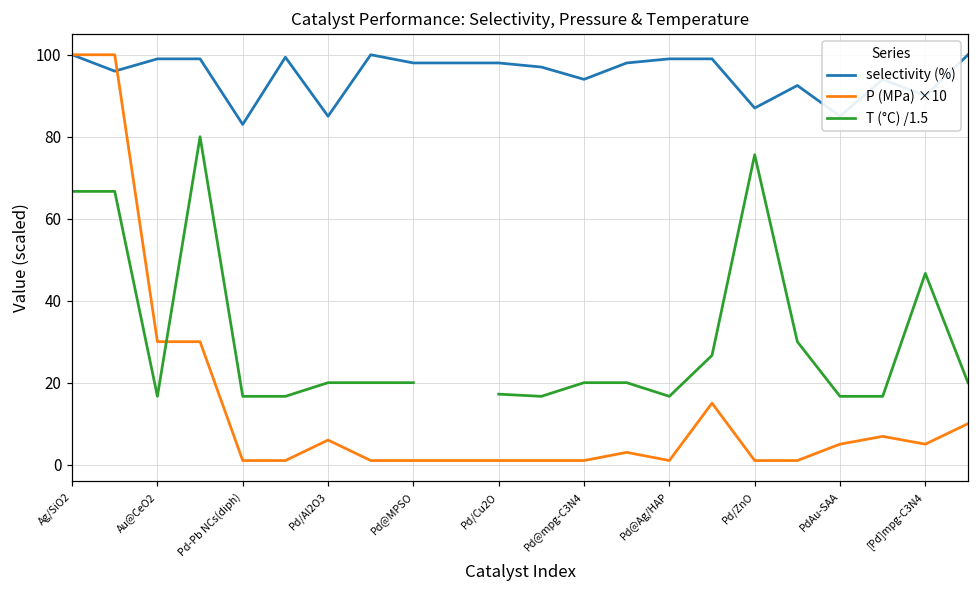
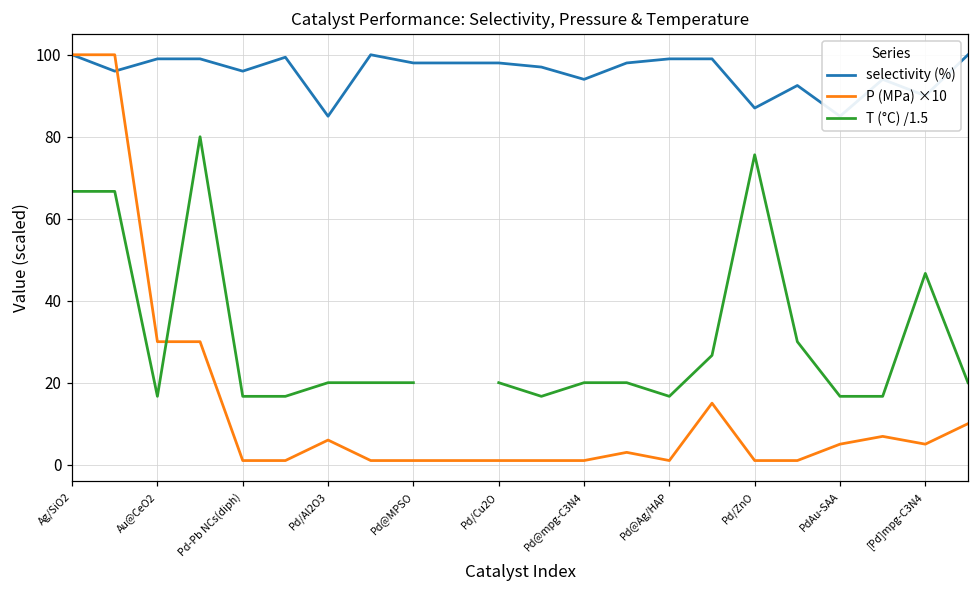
selectivity (%), Pd-Pb NCs(diph): 83 -> 96
T (°C) /1.5, Pd/Cu2O: 17 -> 20
